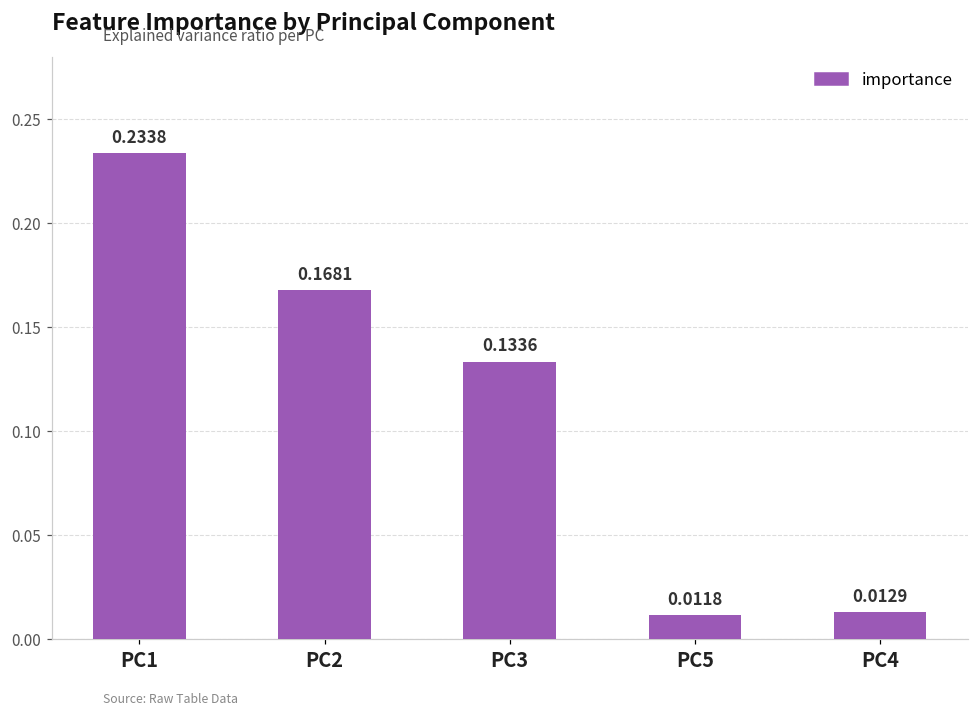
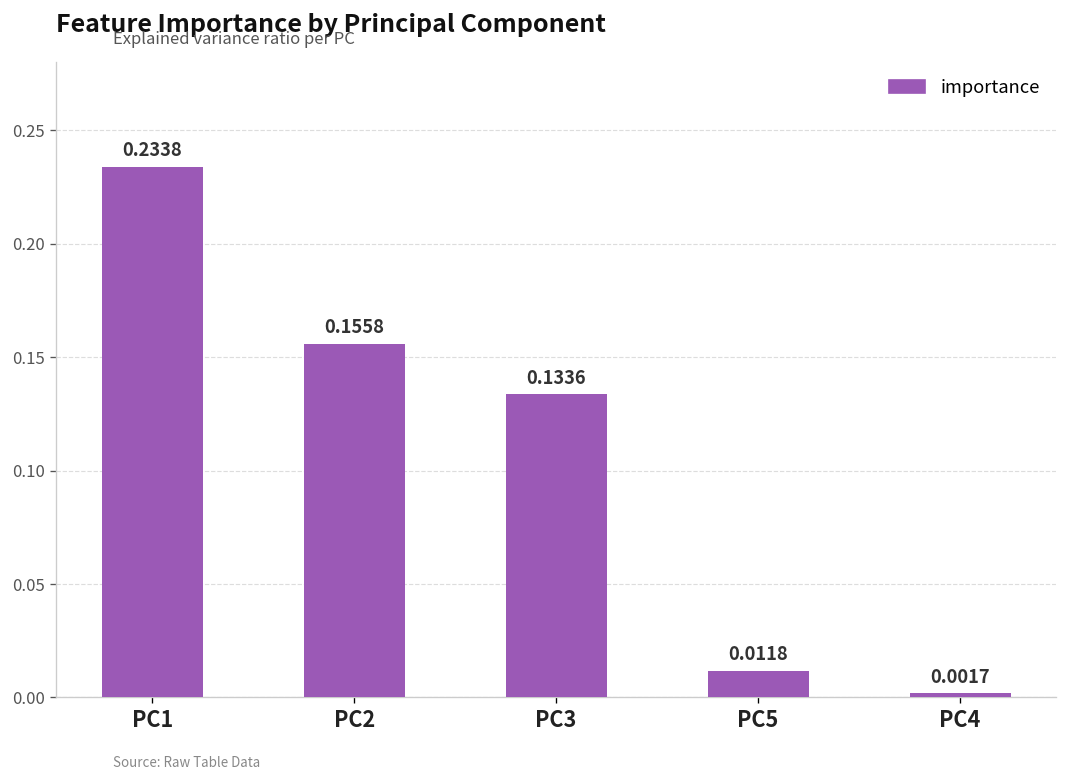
PC2: 0.1681 -> 0.1558
PC4: 0.0129 -> 0.0017
